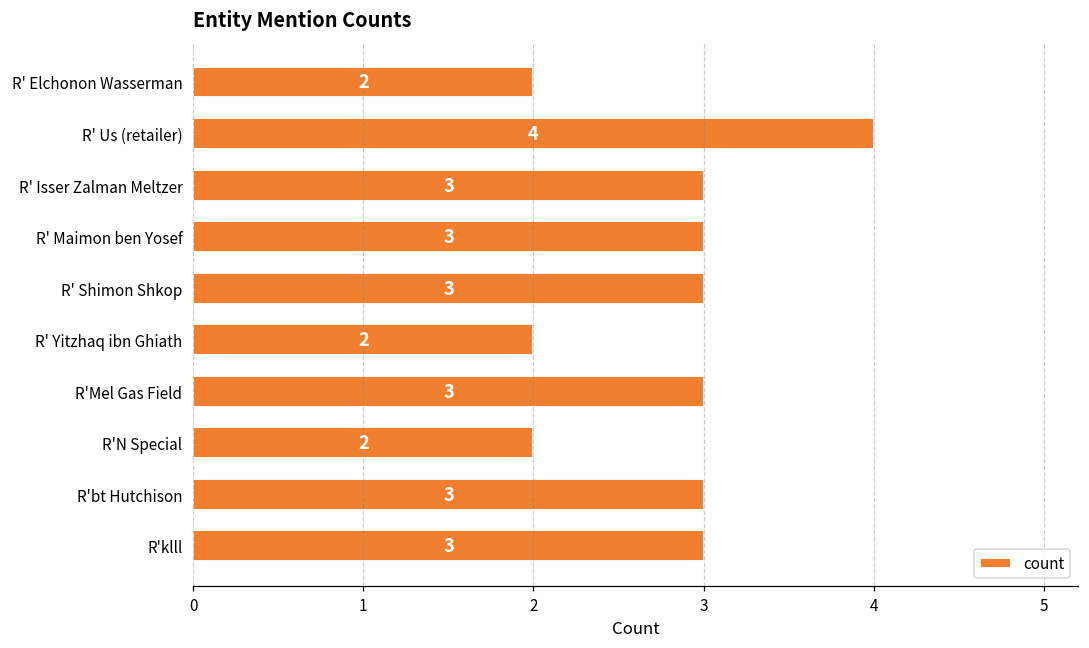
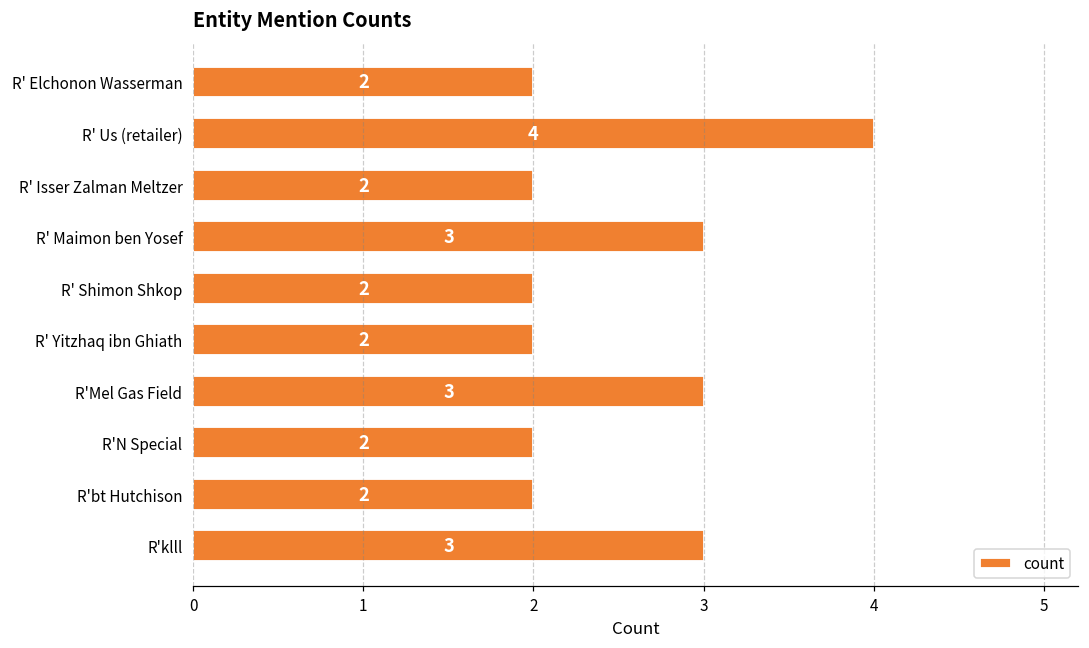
R' Isser Zalman Meltzer: 3 -> 2
R' Shimon Shkop: 3 -> 2
R'bt Hutchison: 3 -> 2
